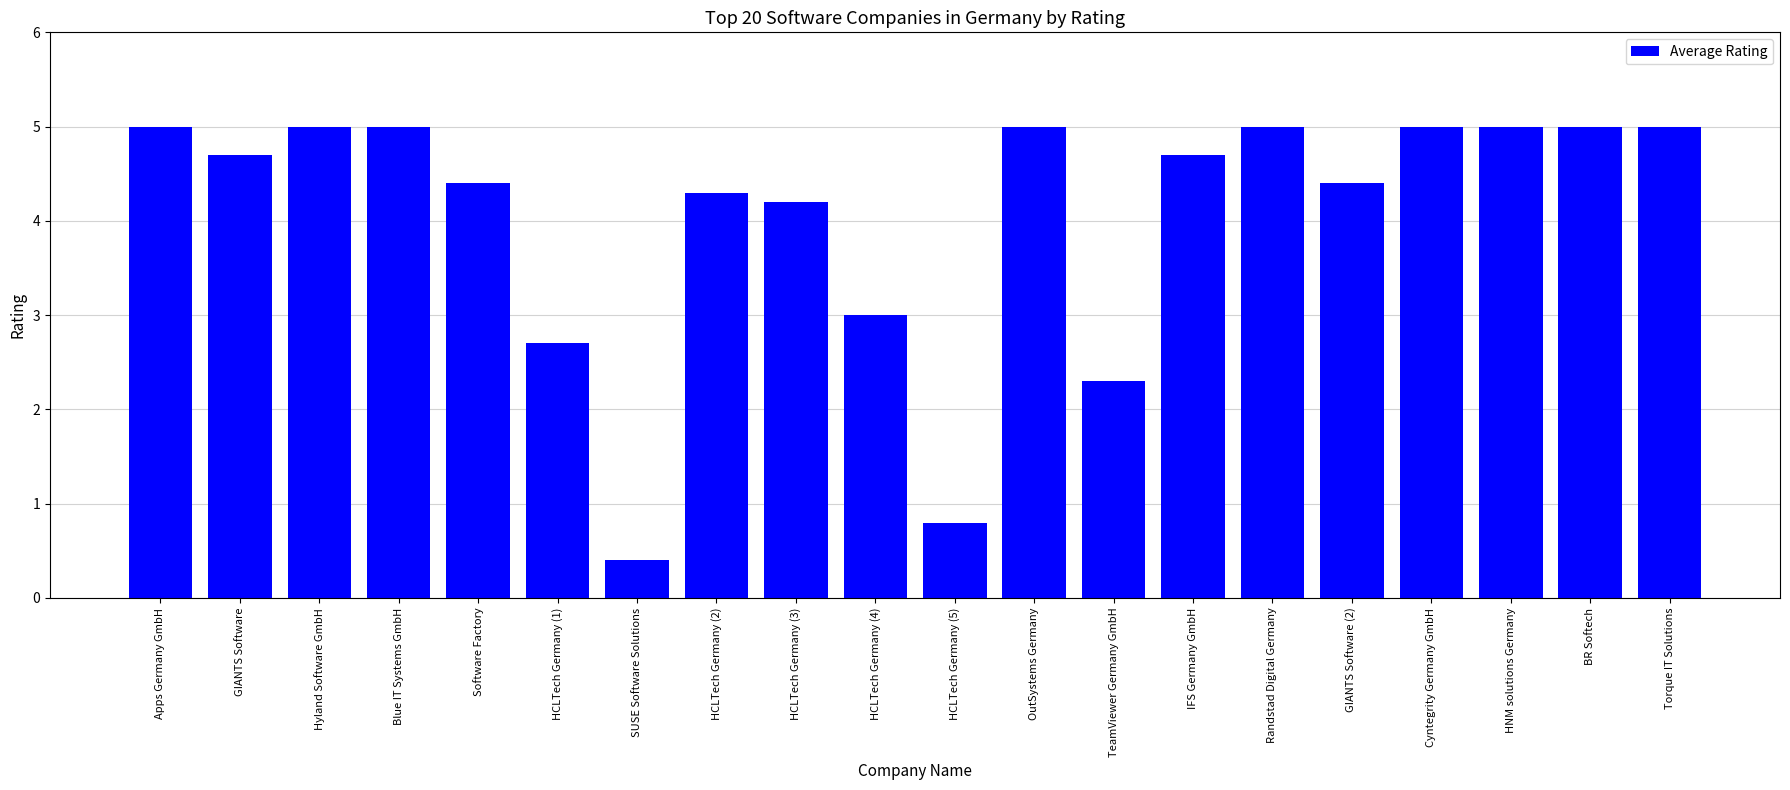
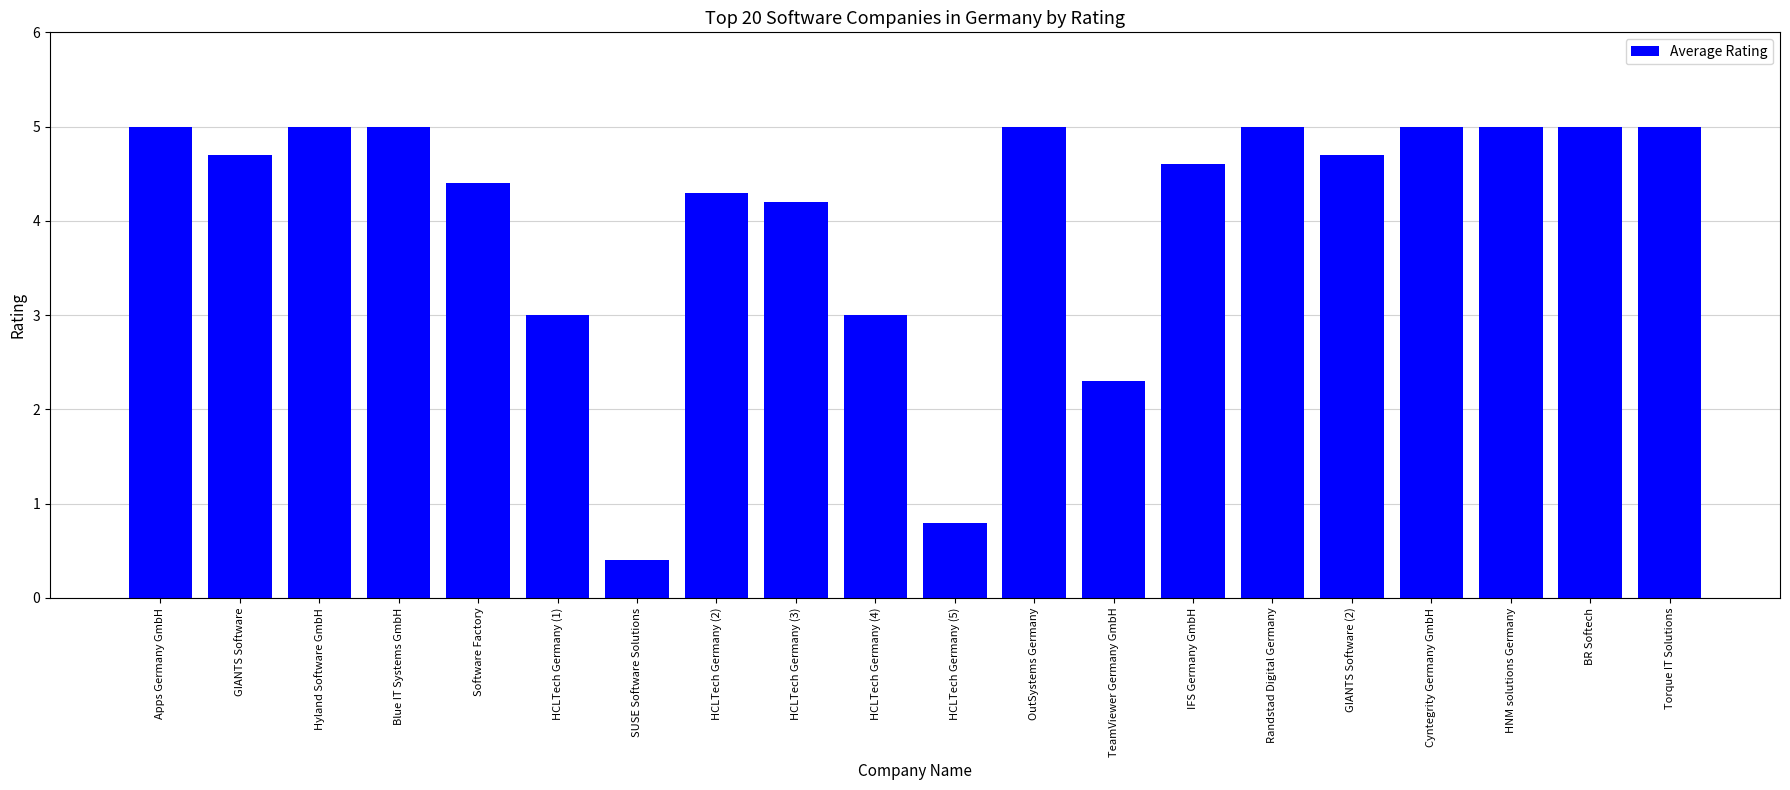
HCLTech Germany (1): 2.7 -> 3.0
IFS Germany GmbH: 4.7 -> 4.6
GIANTS Software (2): 4.4 -> 4.7
